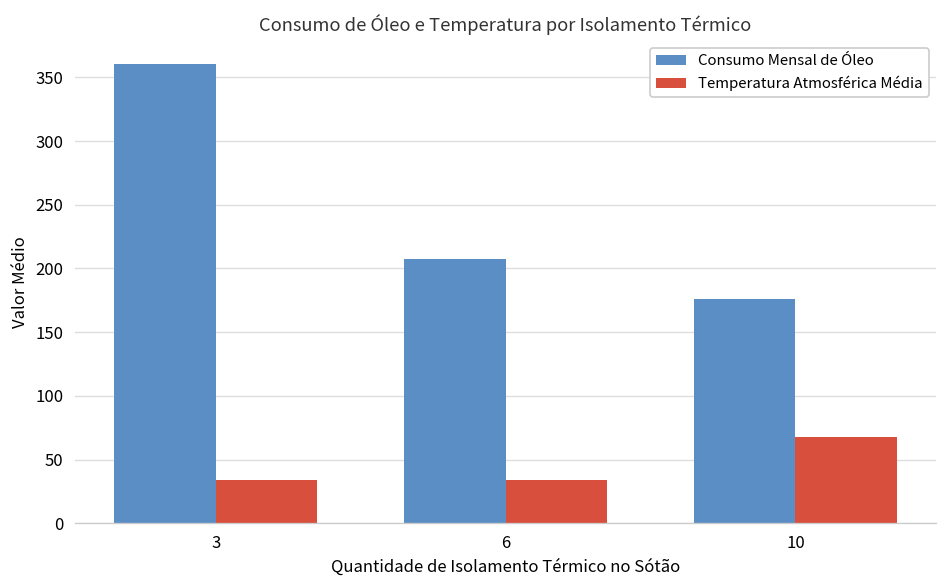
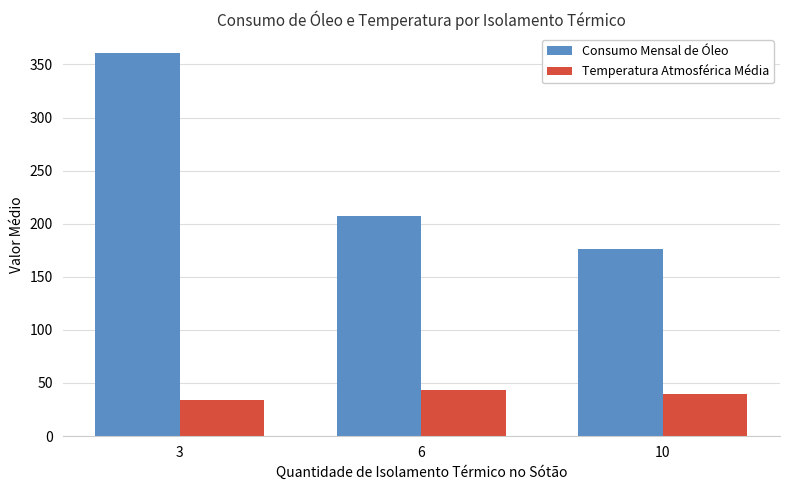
Temperatura Atmosférica Média, 6: 34 -> 43
Temperatura Atmosférica Média, 10: 68 -> 39
